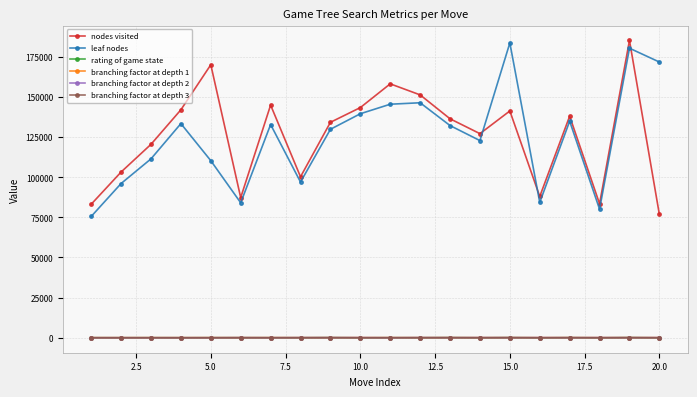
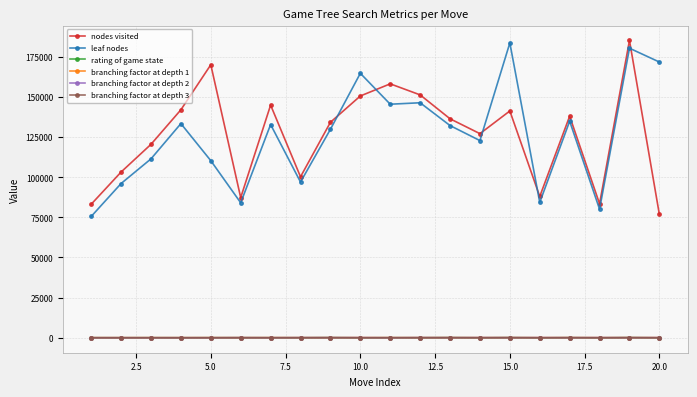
nodes visited, 10.0: 143000 -> 151000
leaf nodes, 10.0: 140000 -> 165000
